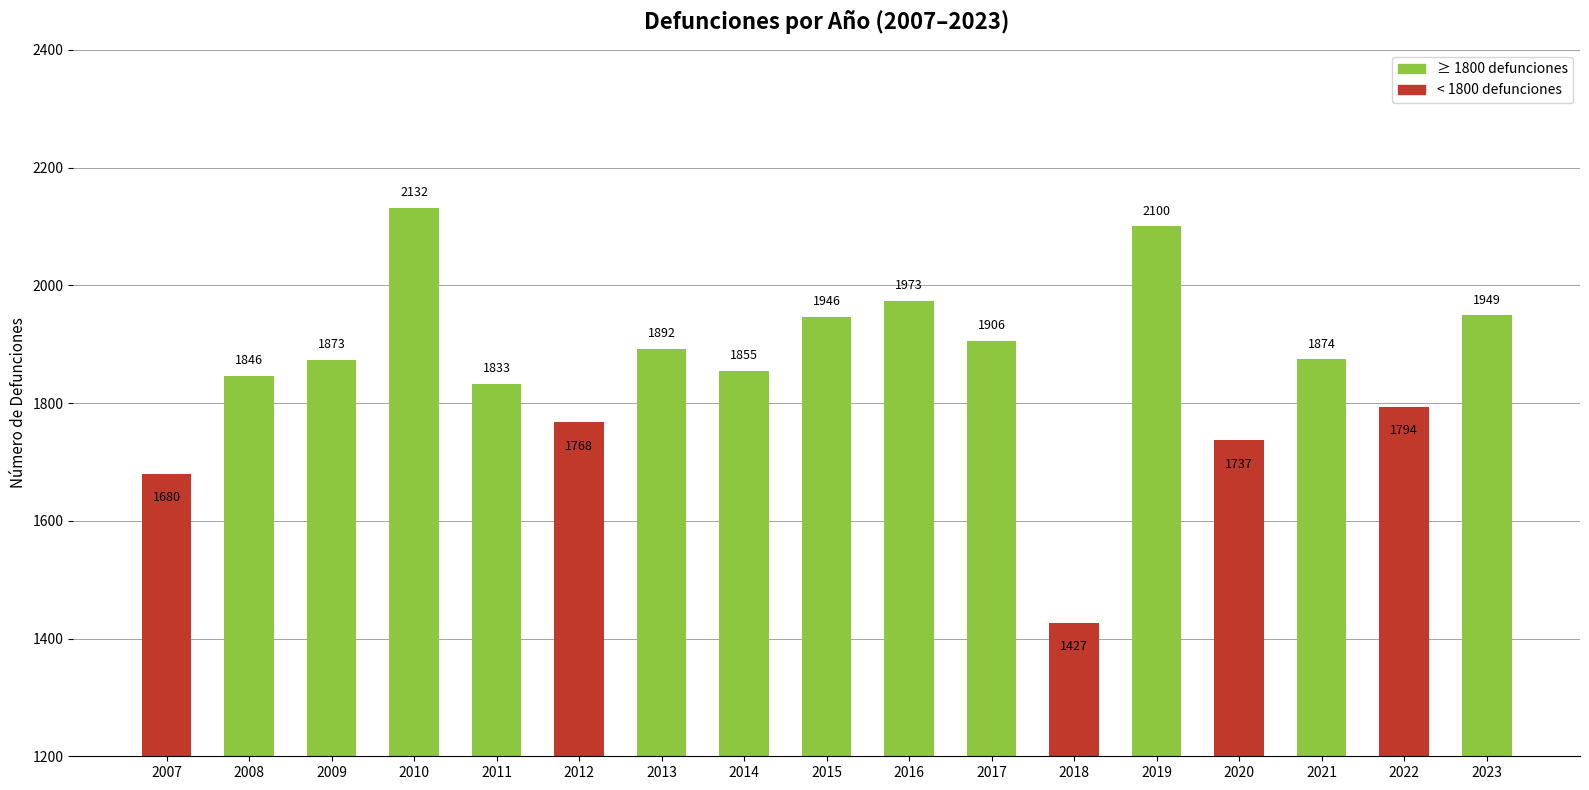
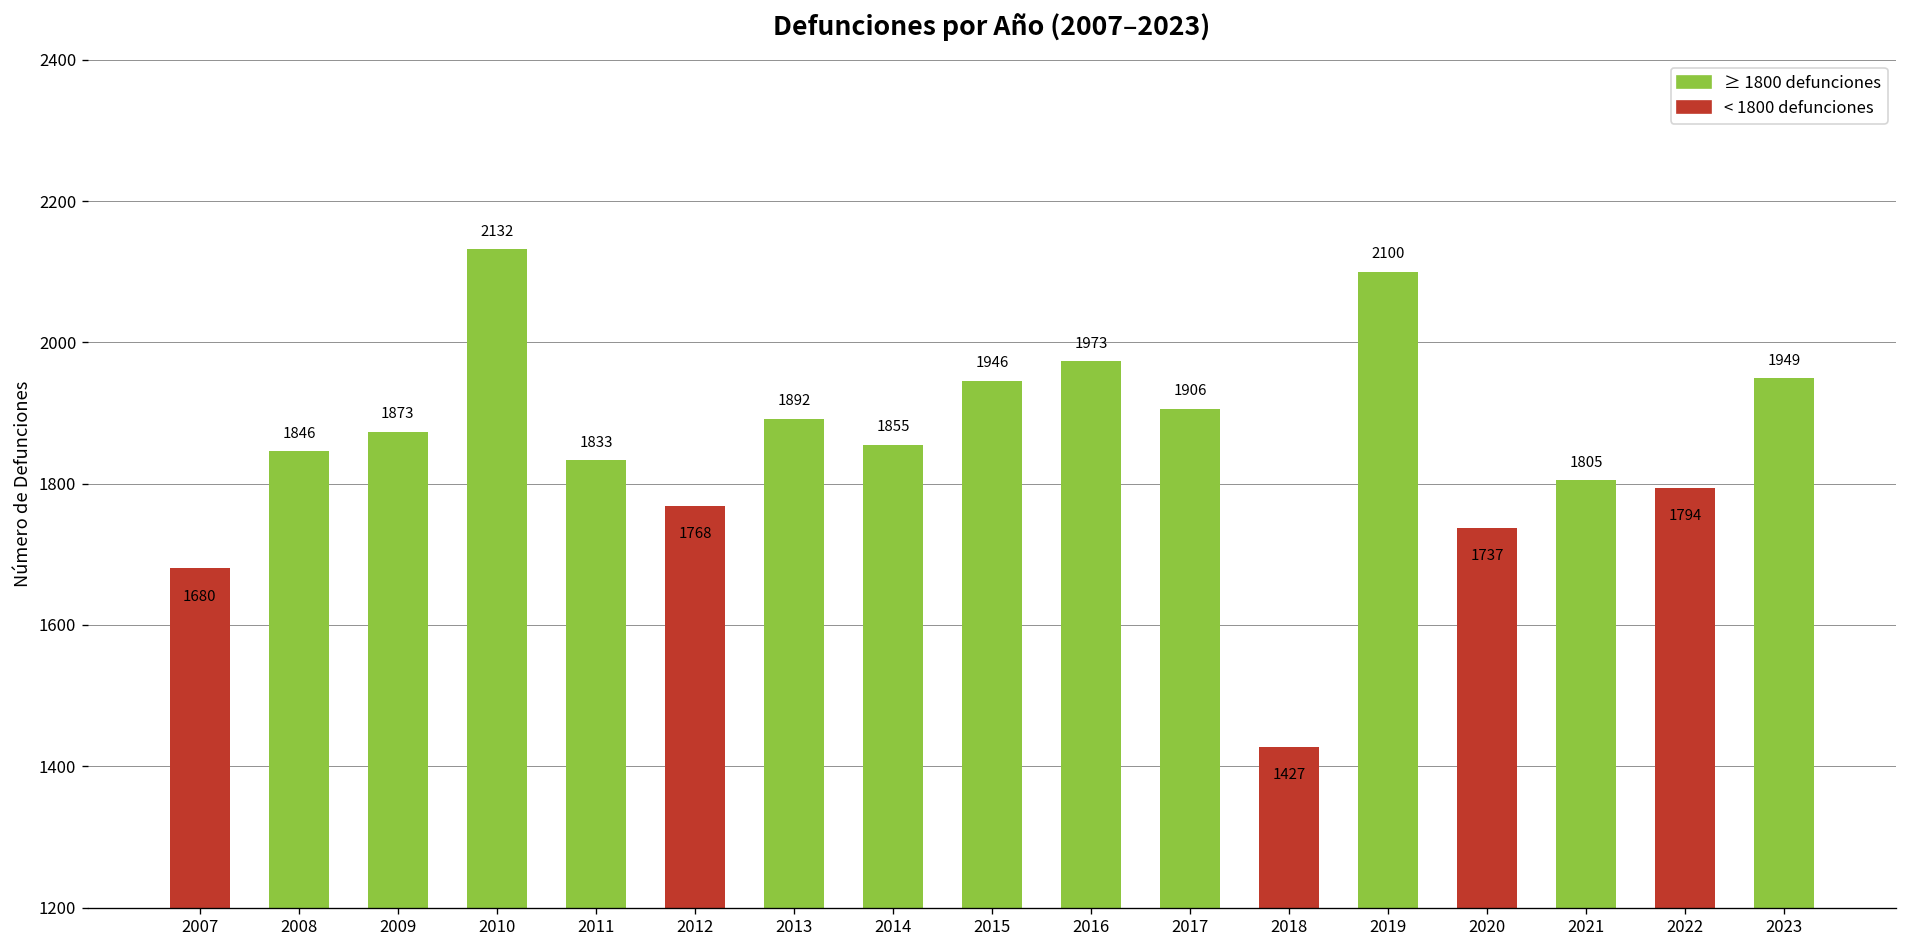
2021: 1874 -> 1805
